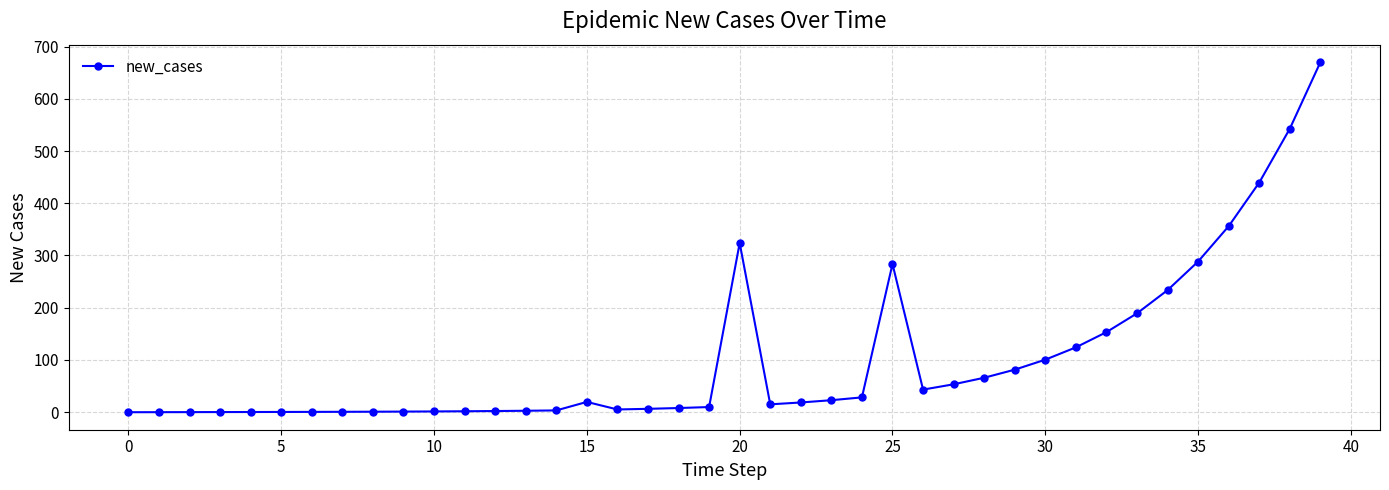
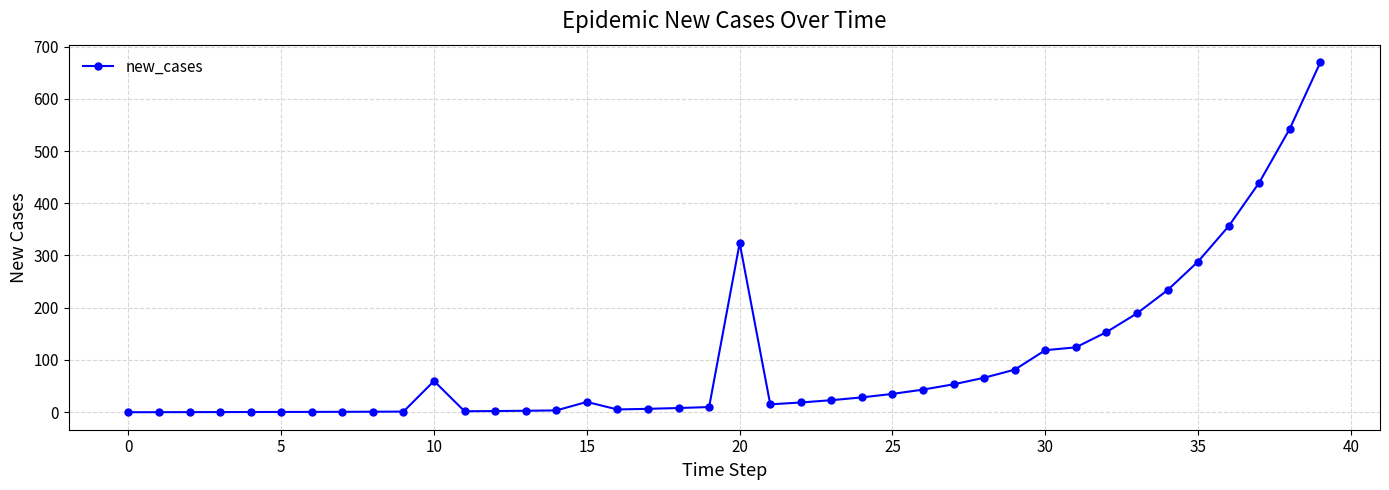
10: 0 -> 60
25: 280 -> 40
30: 100 -> 120
